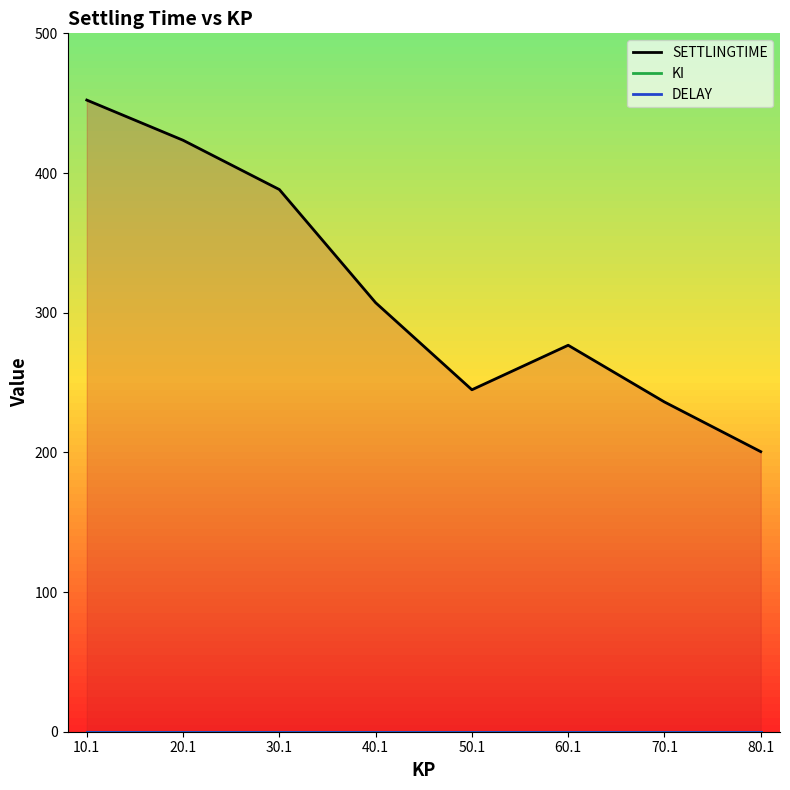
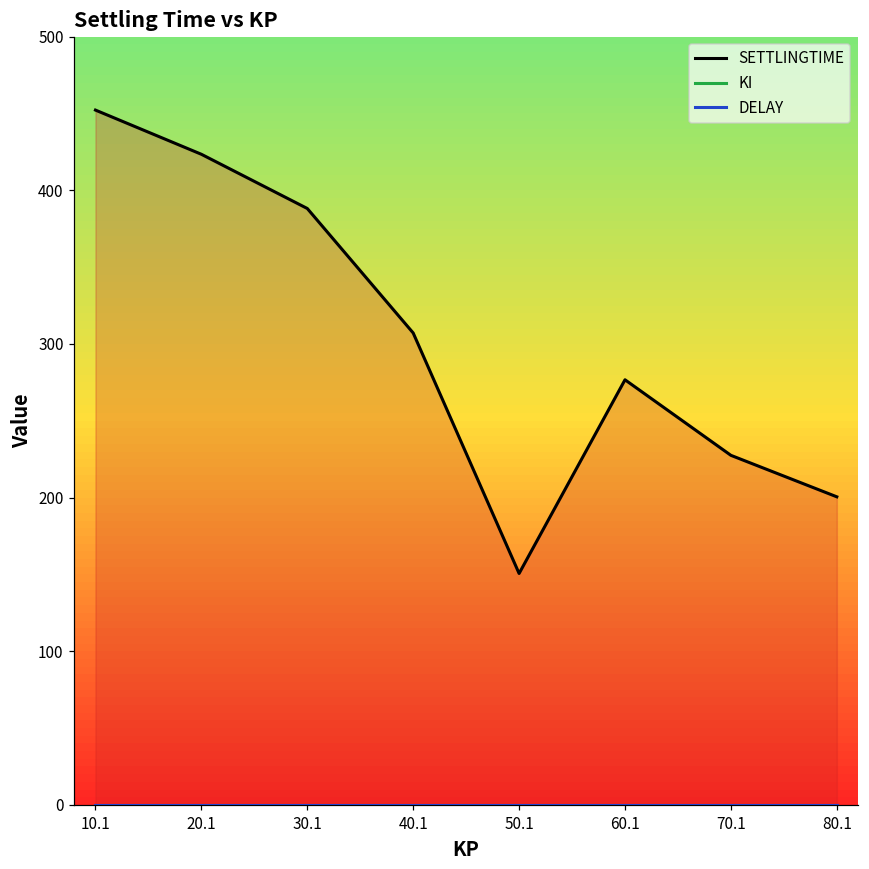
SETTLINGTIME, 50.1: 245 -> 151
SETTLINGTIME, 70.1: 236 -> 228
